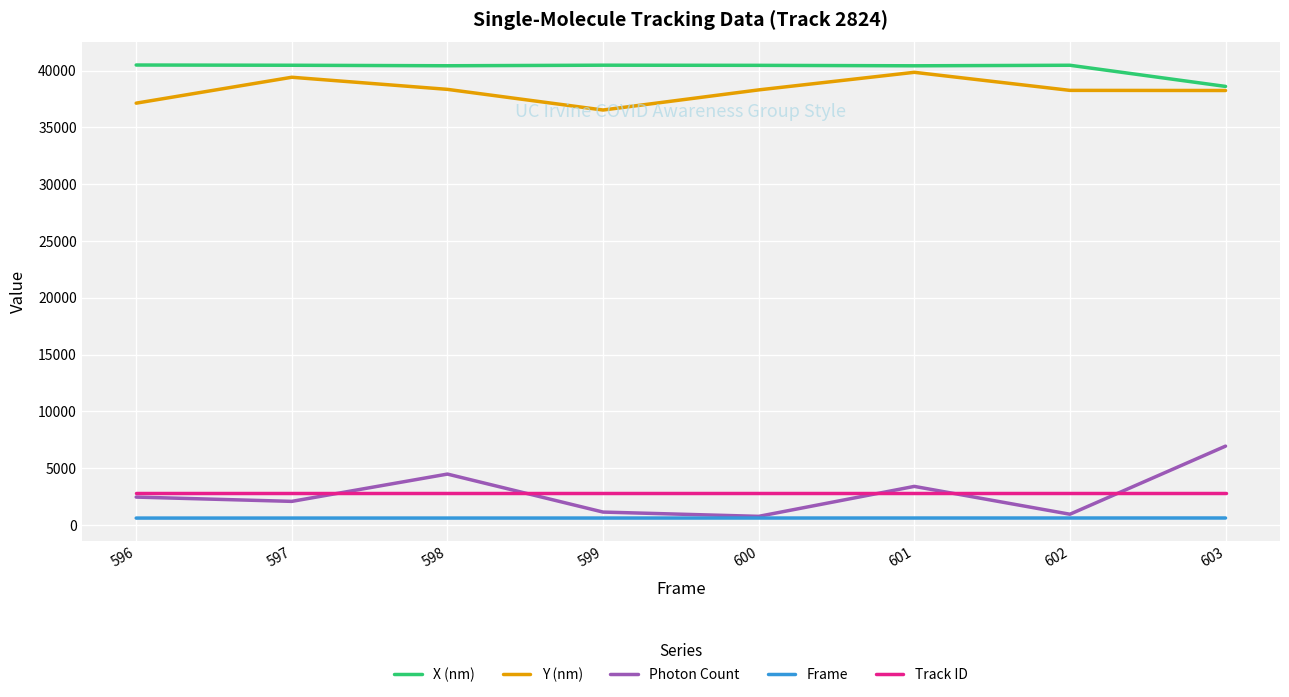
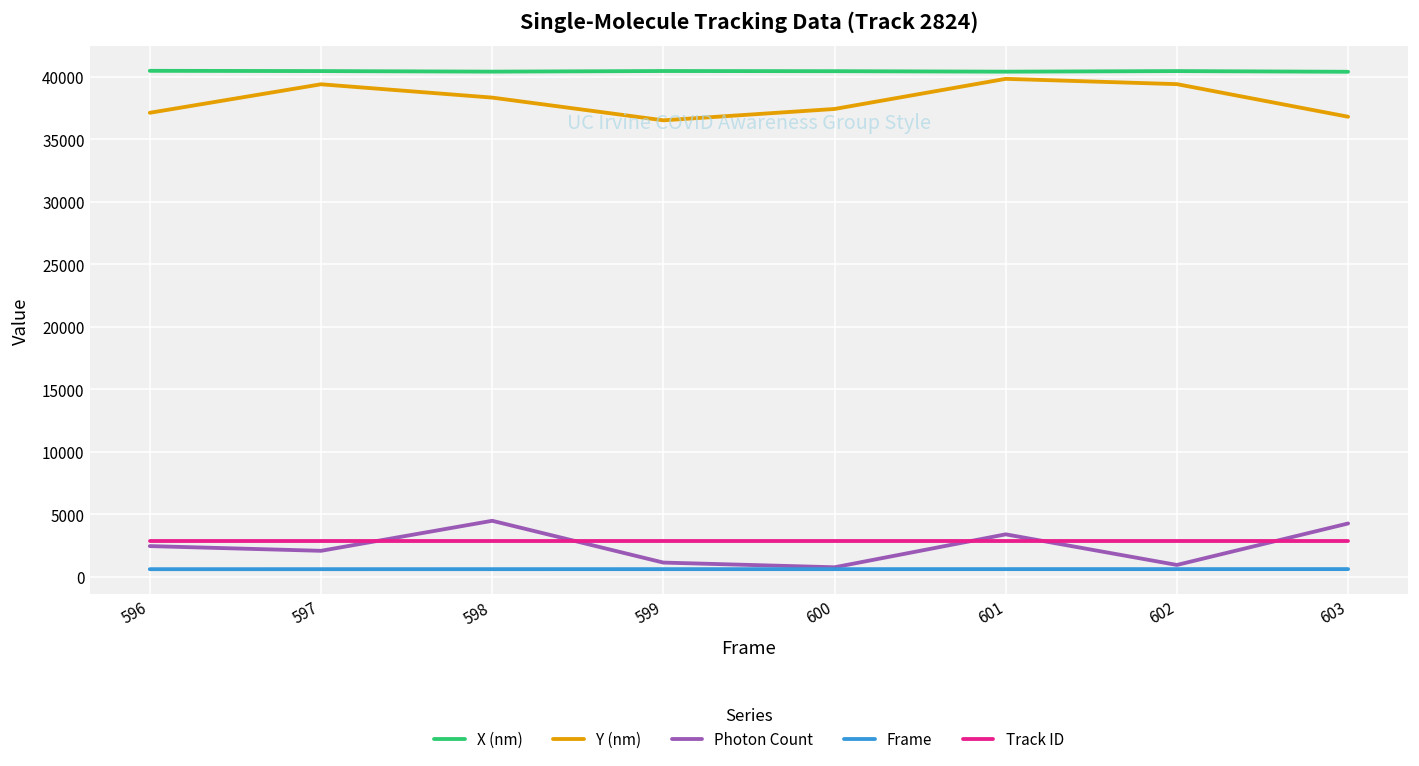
Y (nm), 600: 38300 -> 37400
Y (nm), 602: 38300 -> 39400
X (nm), 603: 38600 -> 40400
Y (nm), 603: 38200 -> 36800
Photon Count, 603: 6900 -> 4300
